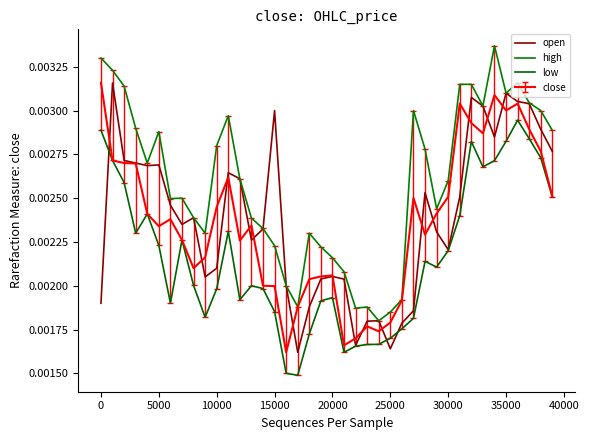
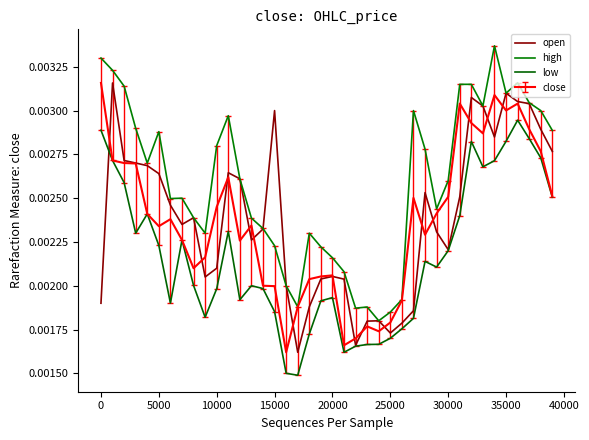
open, 5000: 0.00269 -> 0.00264
open, 25000: 0.00164 -> 0.00173
